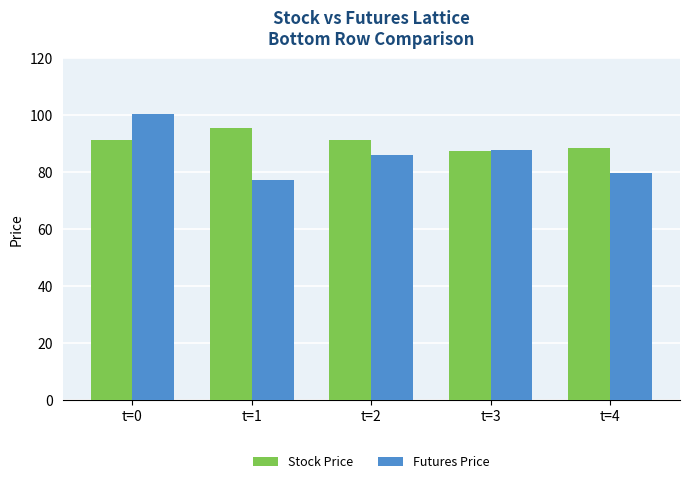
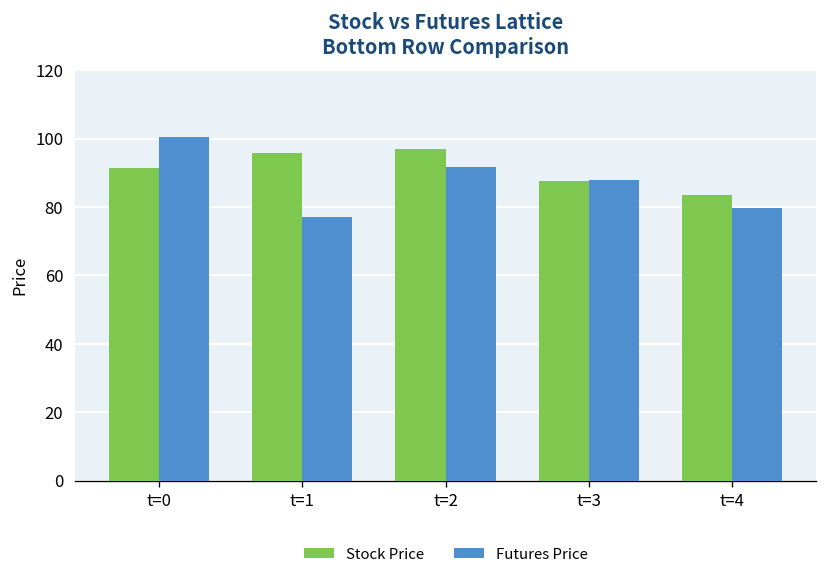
Stock Price, t=2: 91 -> 97
Futures Price, t=2: 86 -> 92
Stock Price, t=4: 89 -> 84
